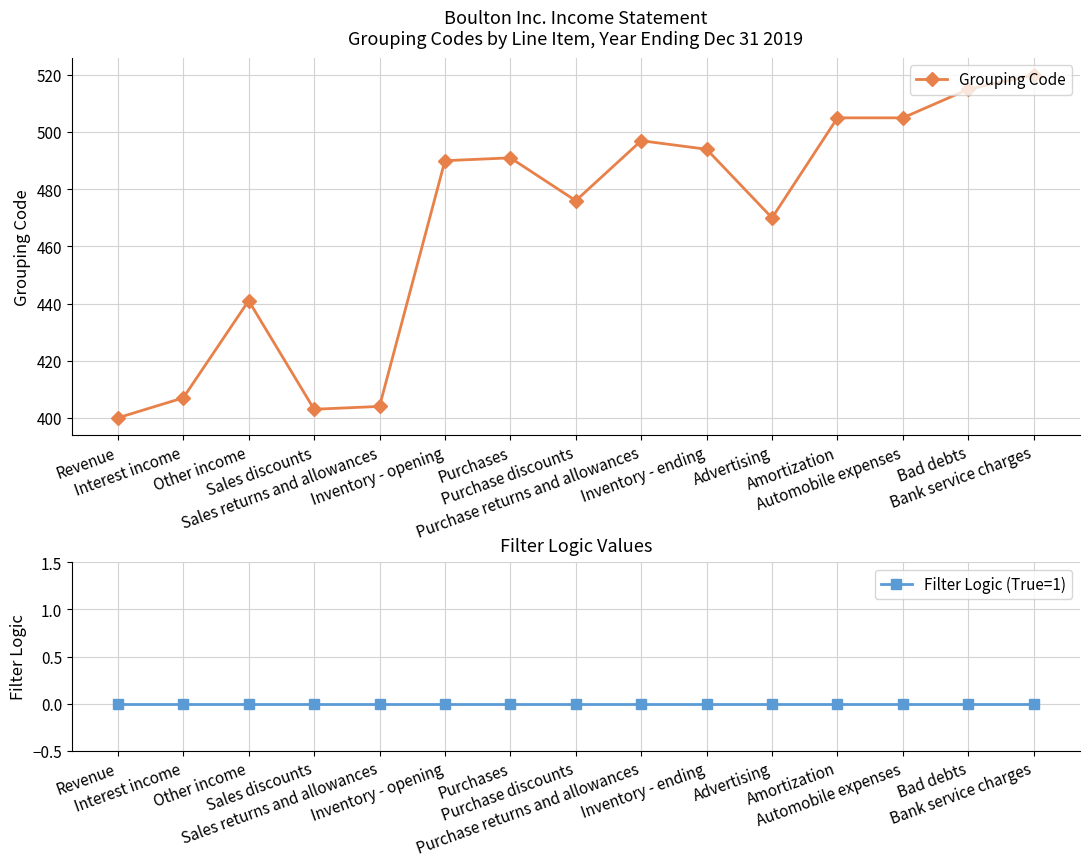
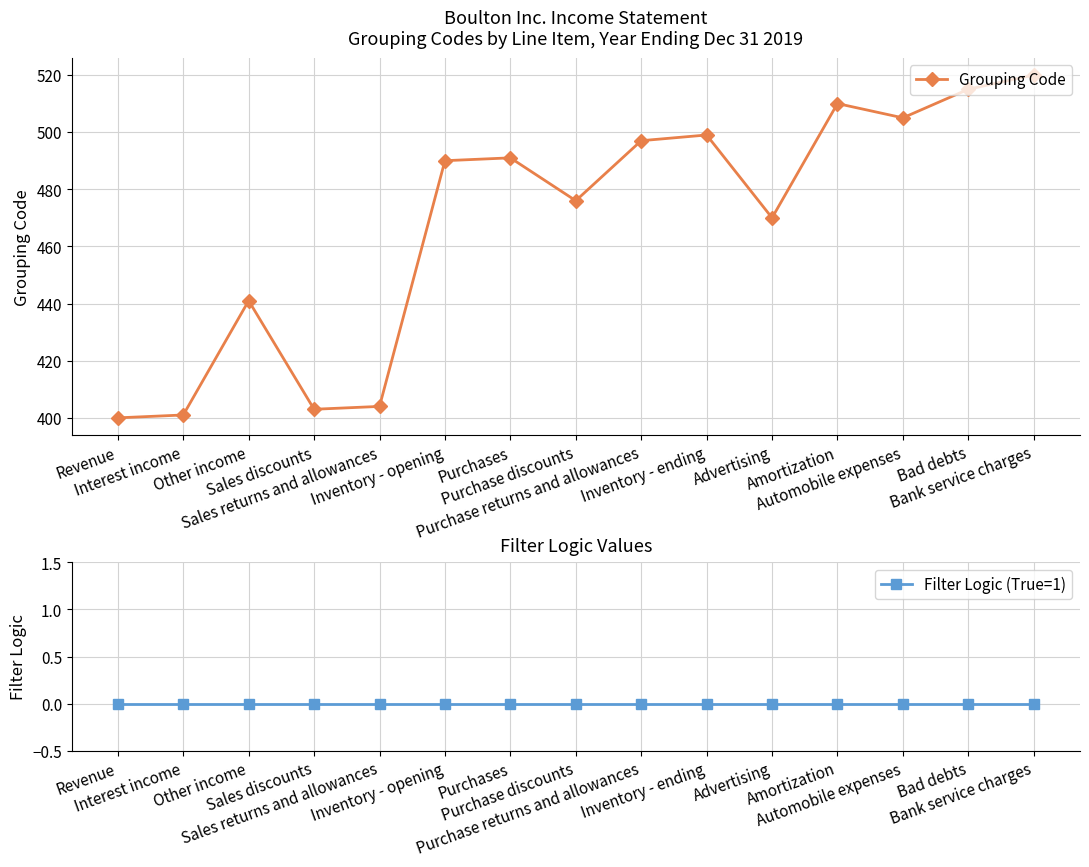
Boulton Inc. Income Statement Grouping Codes by Line Item, Year Ending Dec 31 2019, Interest income: 407 -> 401
Boulton Inc. Income Statement Grouping Codes by Line Item, Year Ending Dec 31 2019, Inventory - ending: 494 -> 499
Boulton Inc. Income Statement Grouping Codes by Line Item, Year Ending Dec 31 2019, Amortization: 505 -> 510
